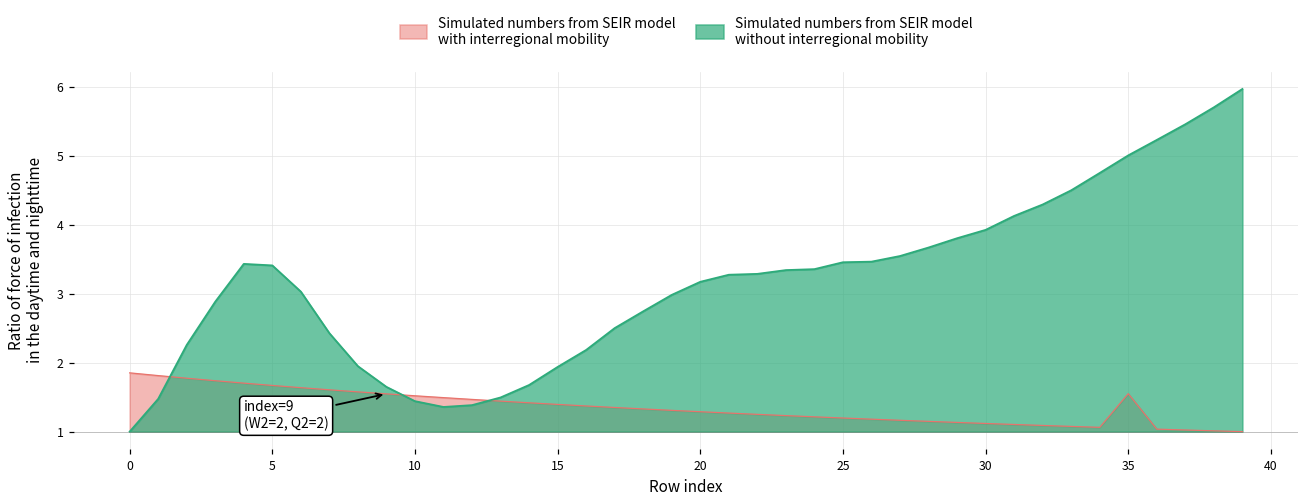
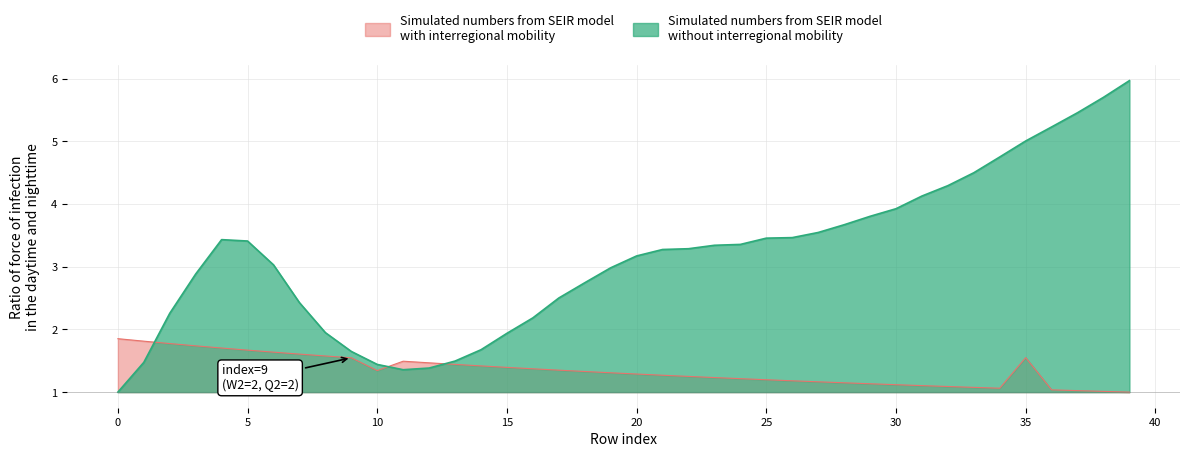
Simulated numbers from SEIR model with interregional mobility, 10: 1.5 -> 1.3
